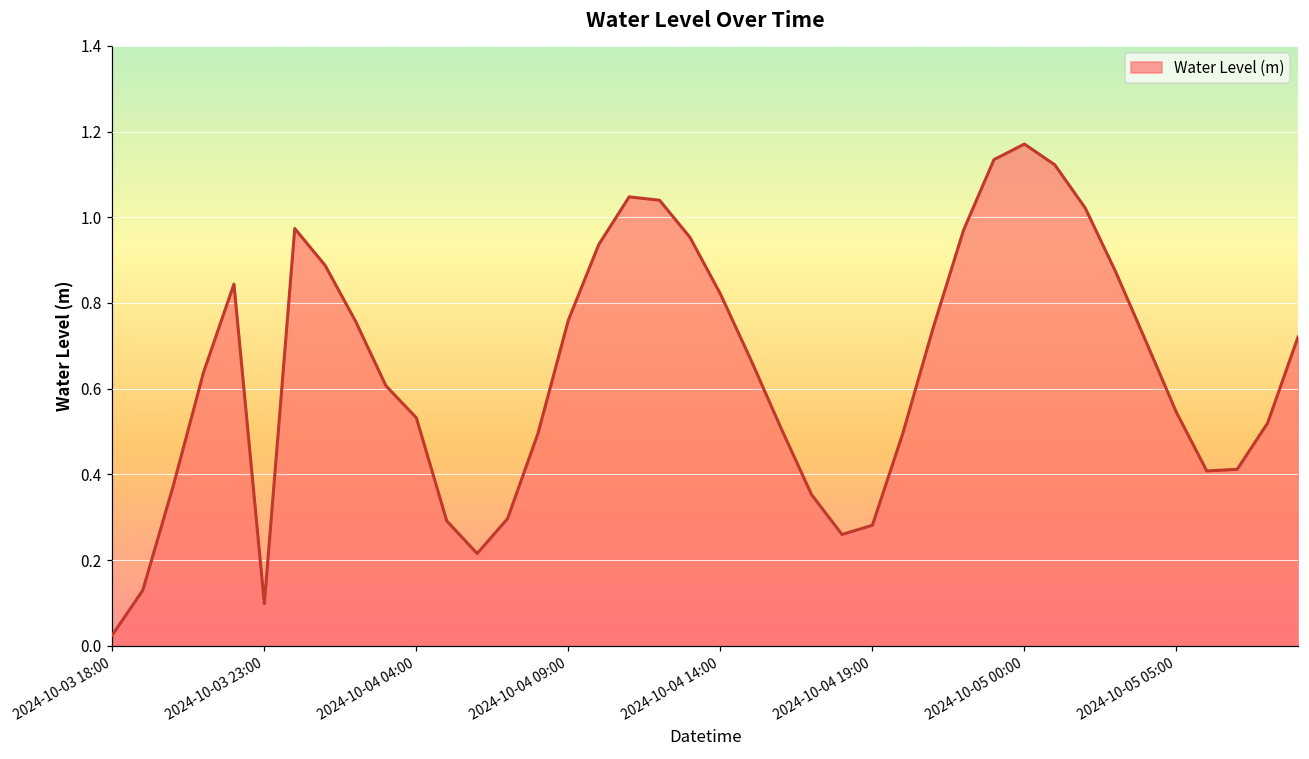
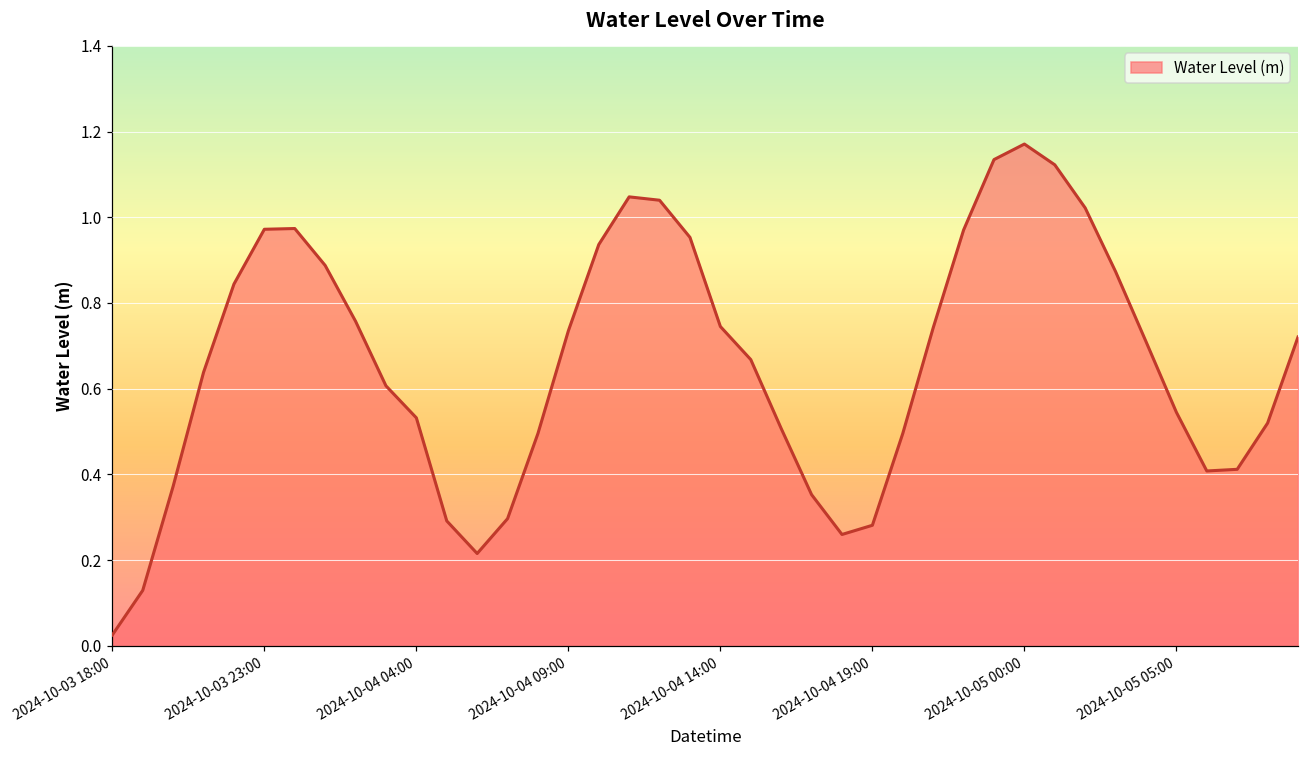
2024-10-03 23:00: 0.10 -> 0.97
2024-10-04 09:00: 0.76 -> 0.73
2024-10-04 14:00: 0.82 -> 0.74
